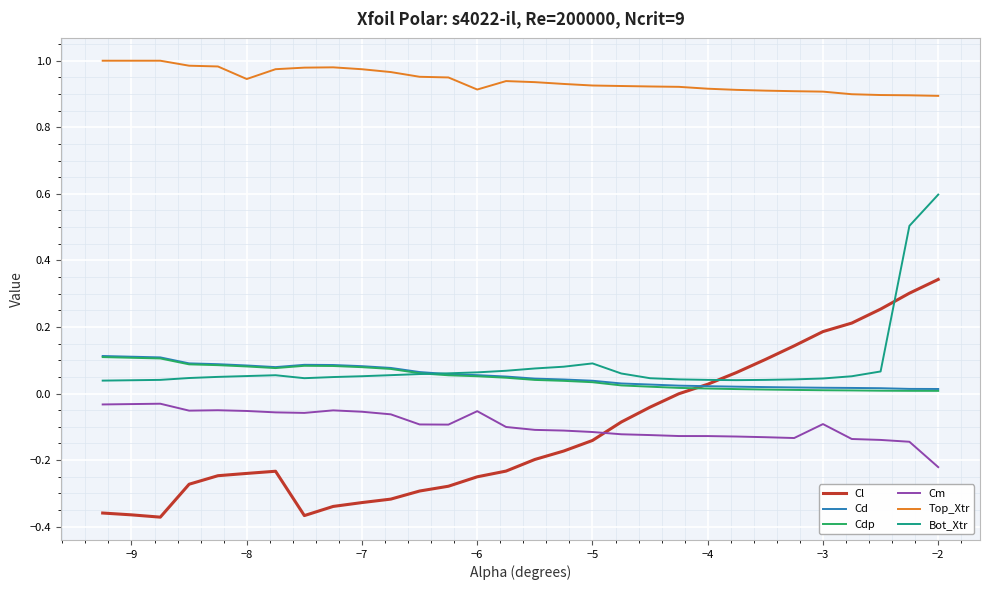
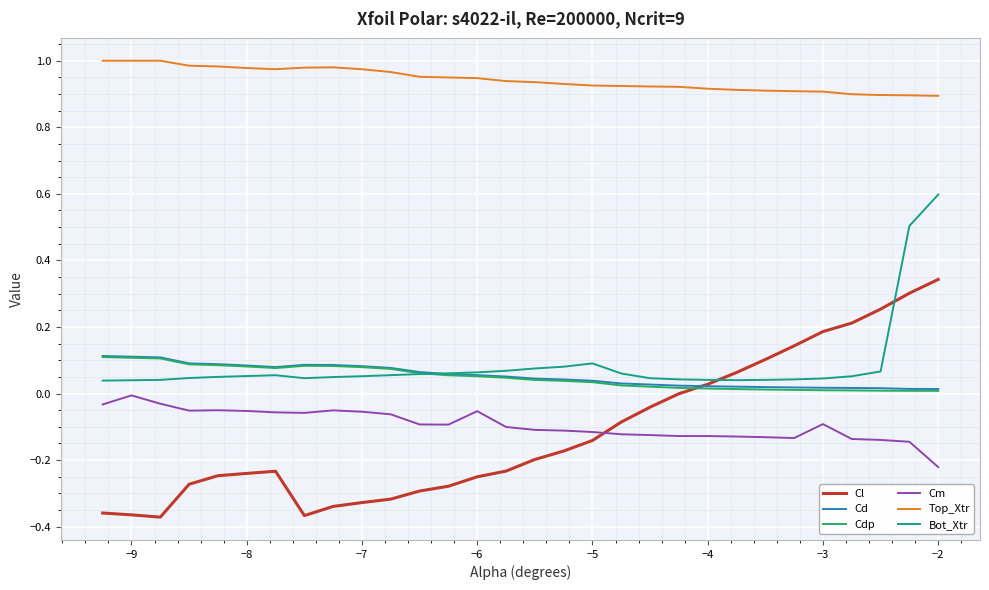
Cm, −9: -0.03 -> -0.01
Top_Xtr, −8: 0.95 -> 0.98
Top_Xtr, −6: 0.91 -> 0.95
